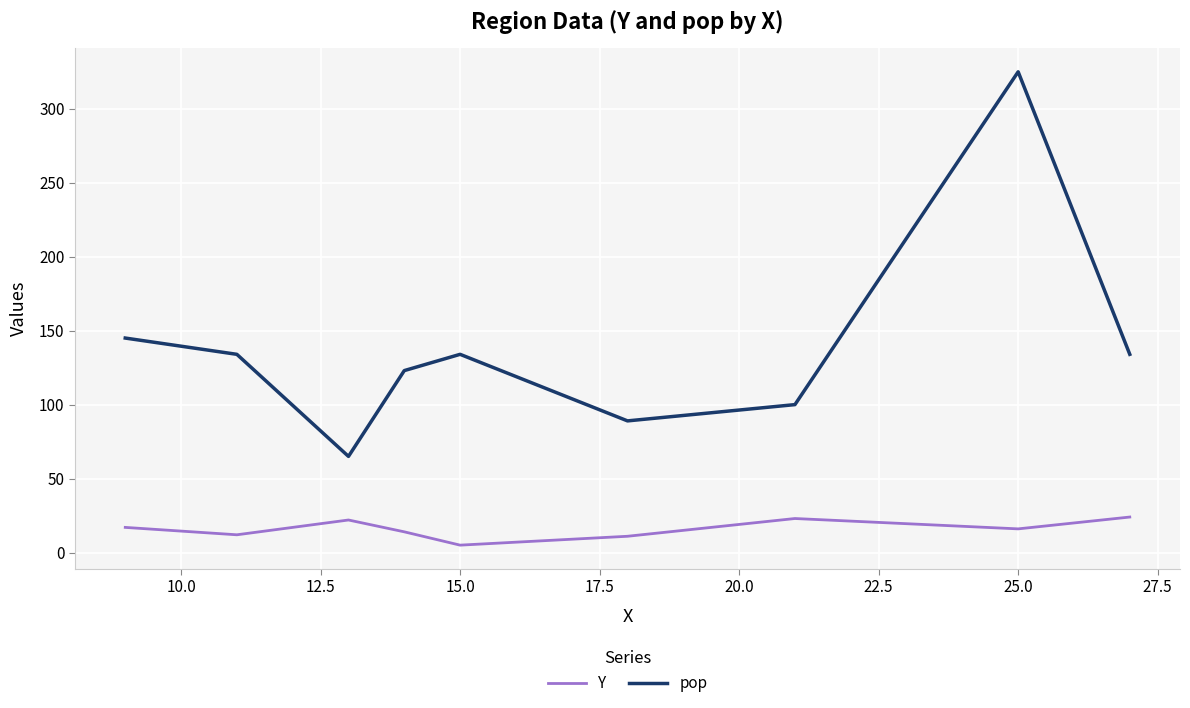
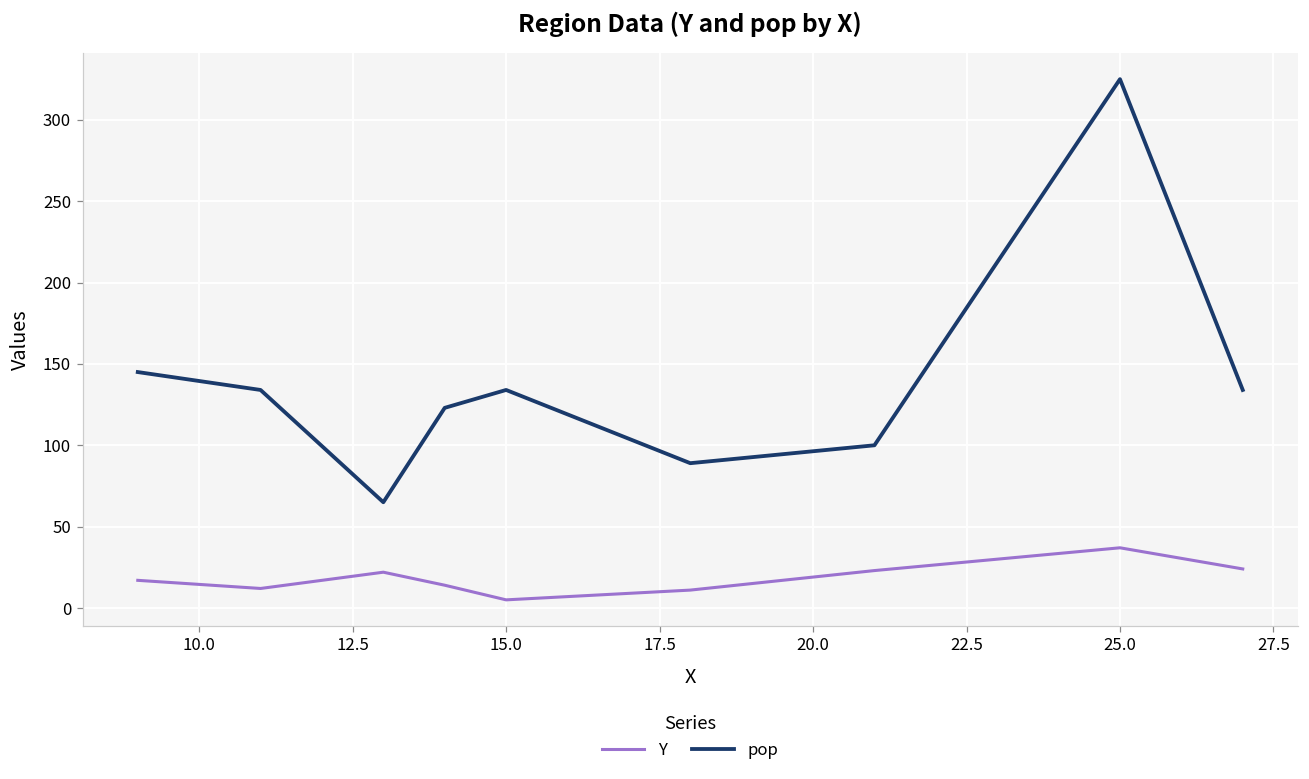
Y, 25.0: 16 -> 37
